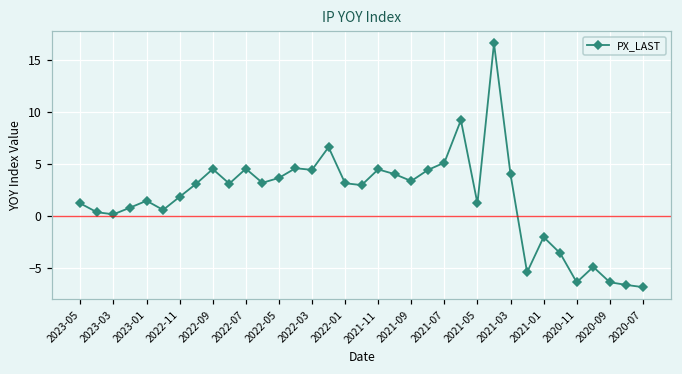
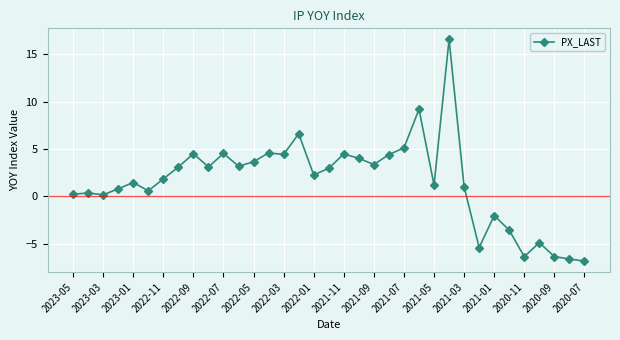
2023-05: 1 -> 0
2022-01: 3 -> 2
2021-03: 4 -> 1
